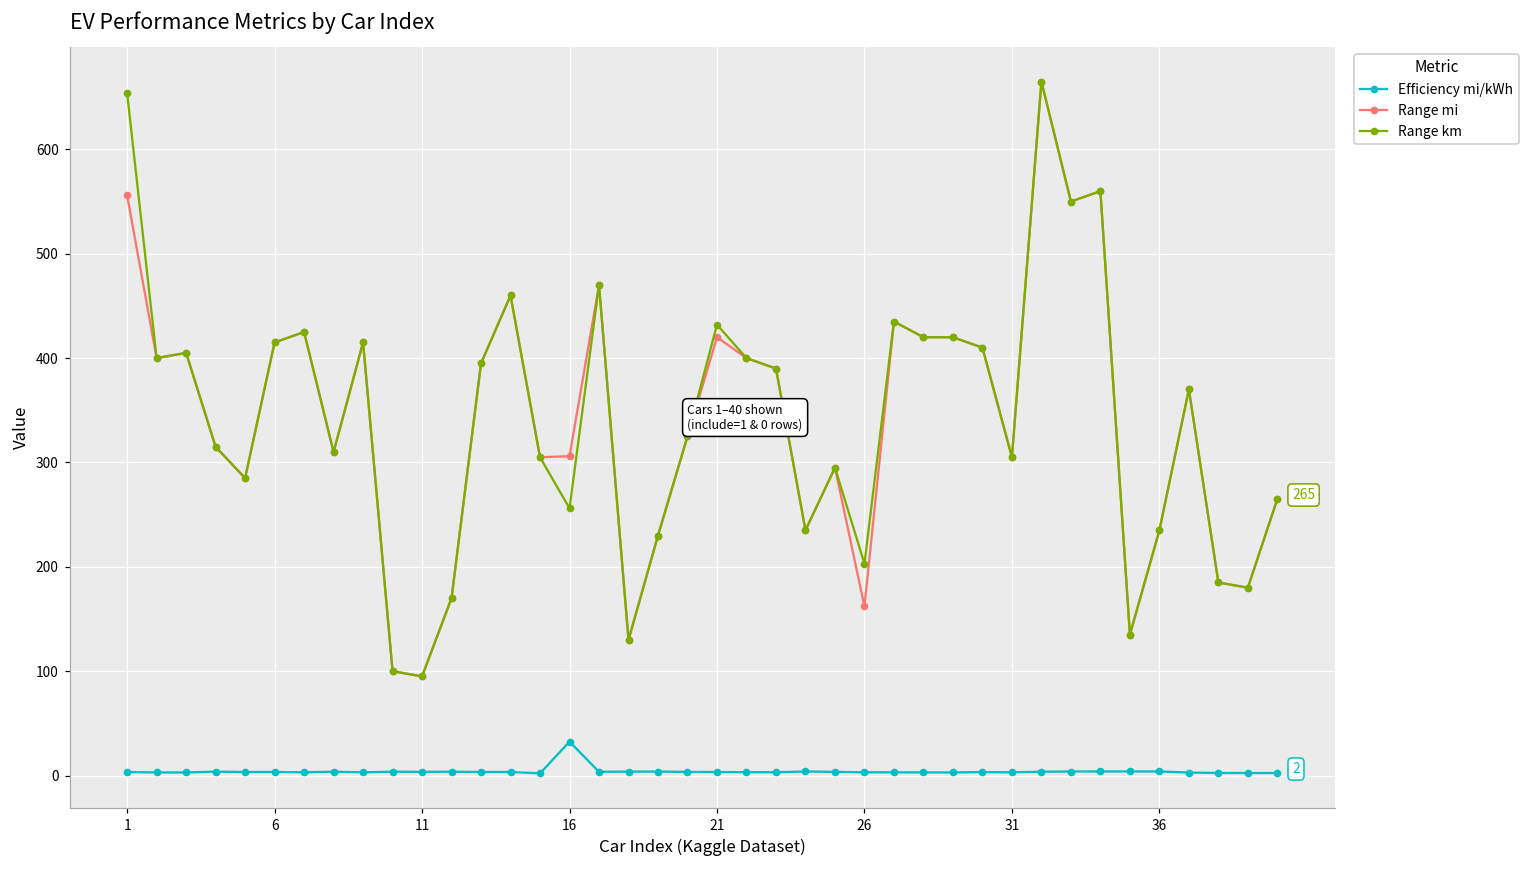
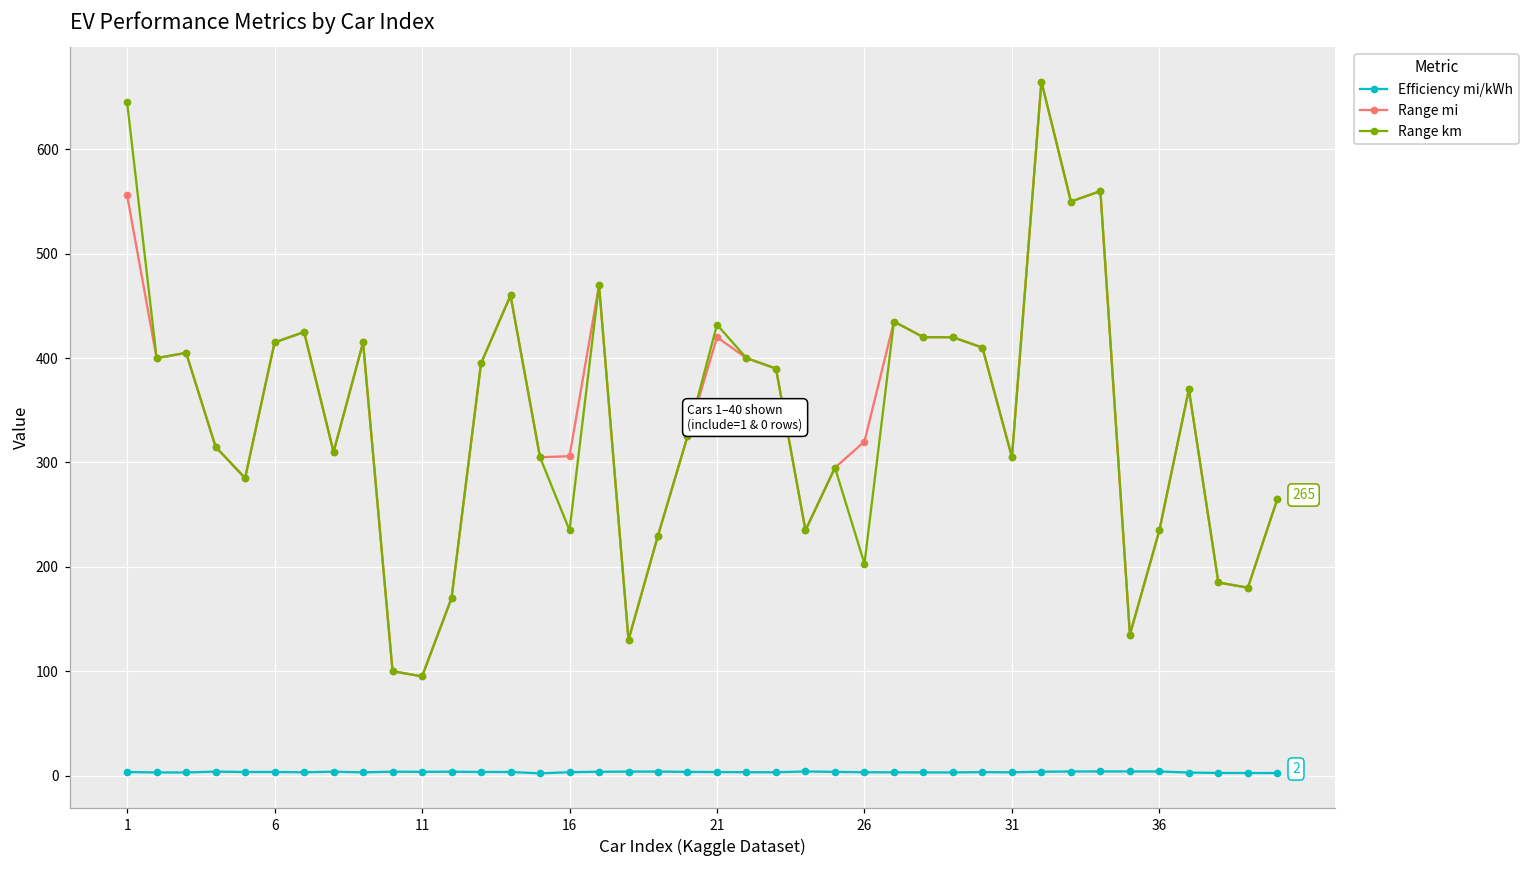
Range km, 1: 654 -> 645
Efficiency mi/kWh, 16: 30 -> 0
Range km, 16: 260 -> 240
Range mi, 26: 160 -> 320
